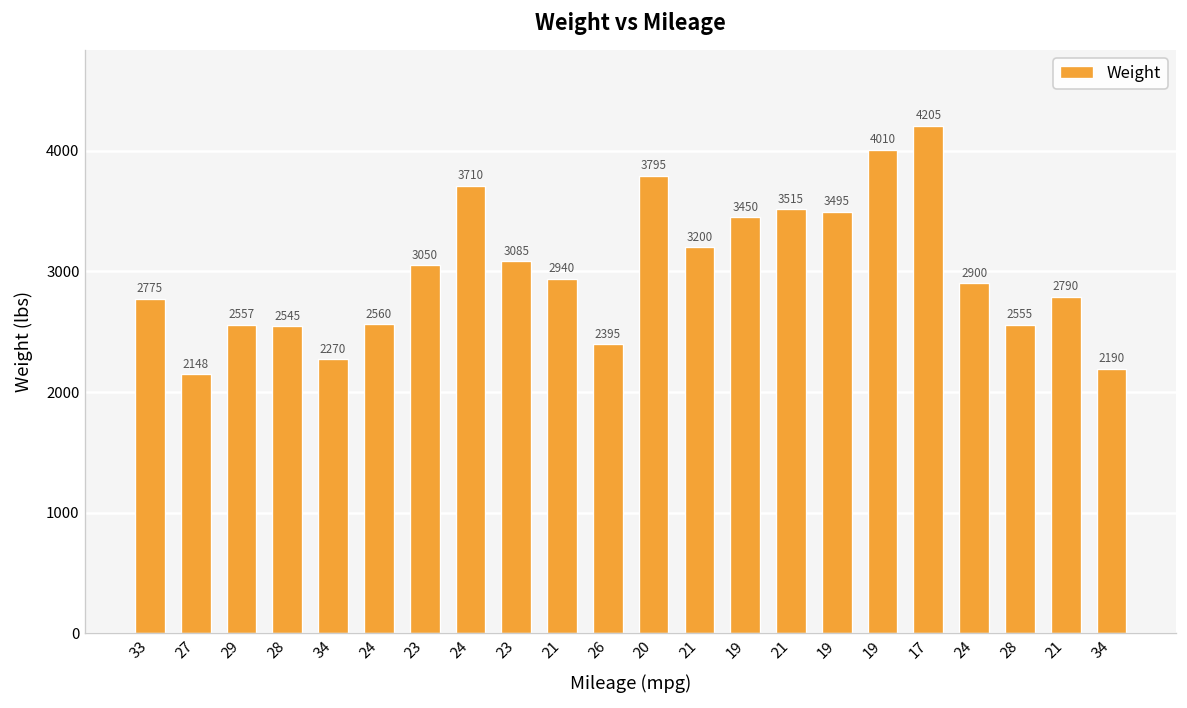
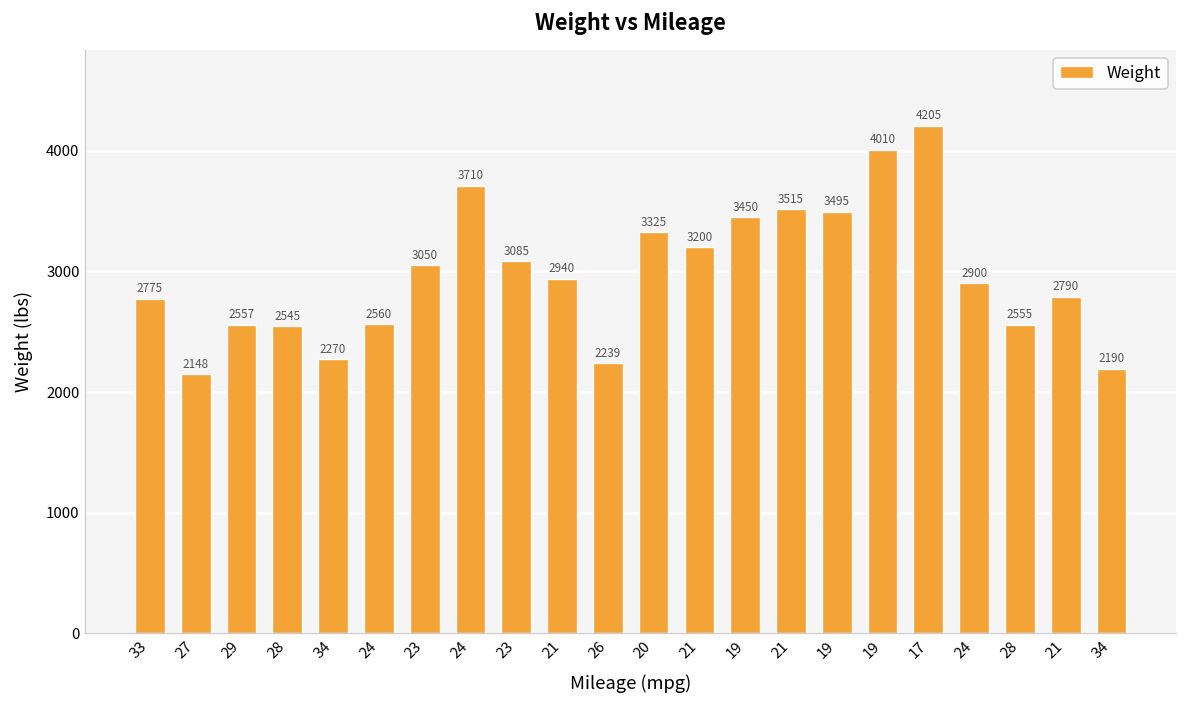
26: 2395 -> 2239
20: 3795 -> 3325
